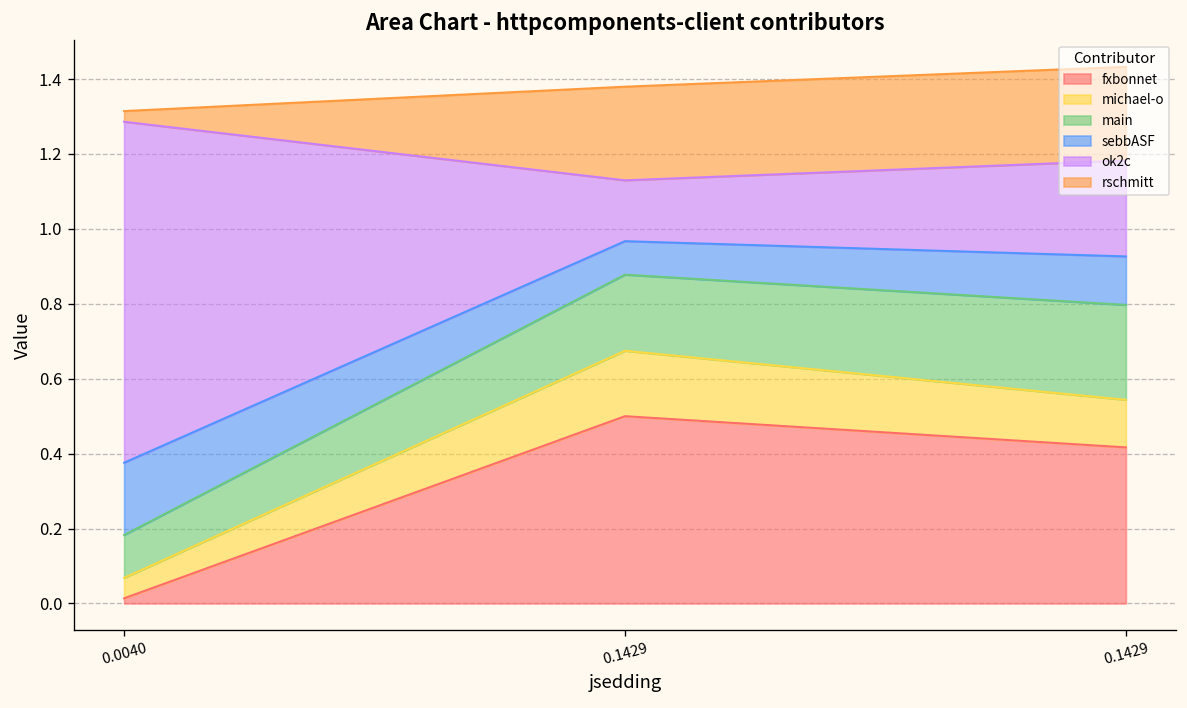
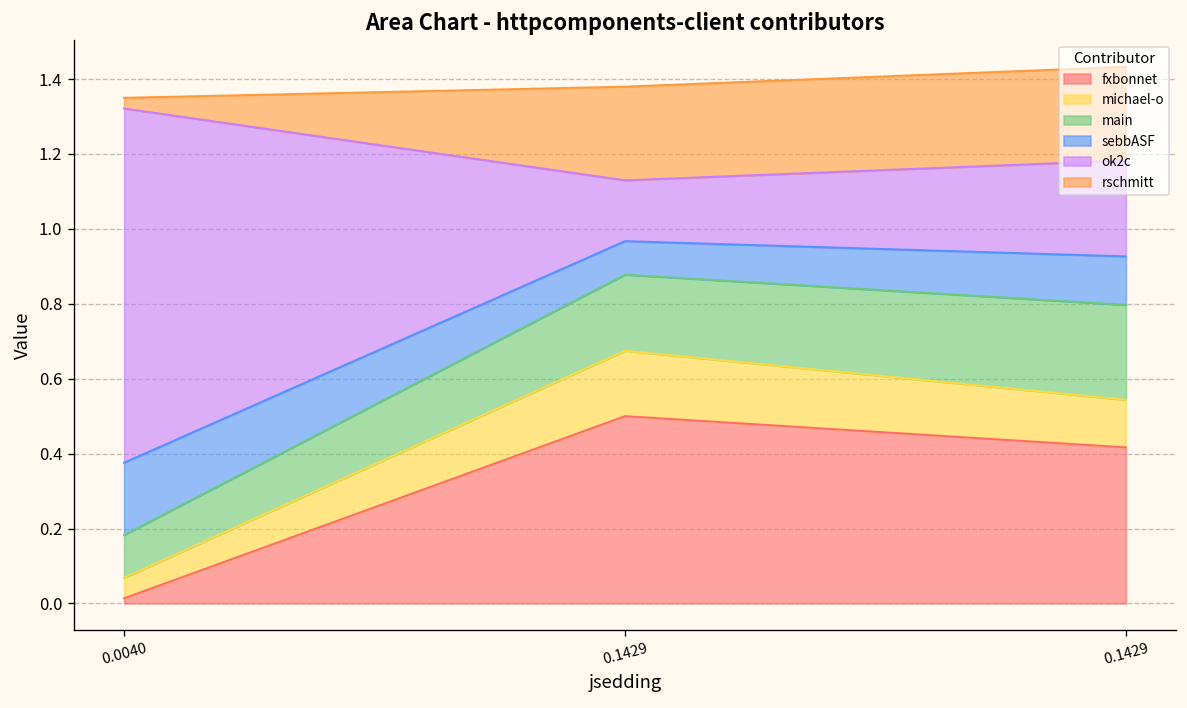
ok2c, 0.0040: 0.91 -> 0.95
